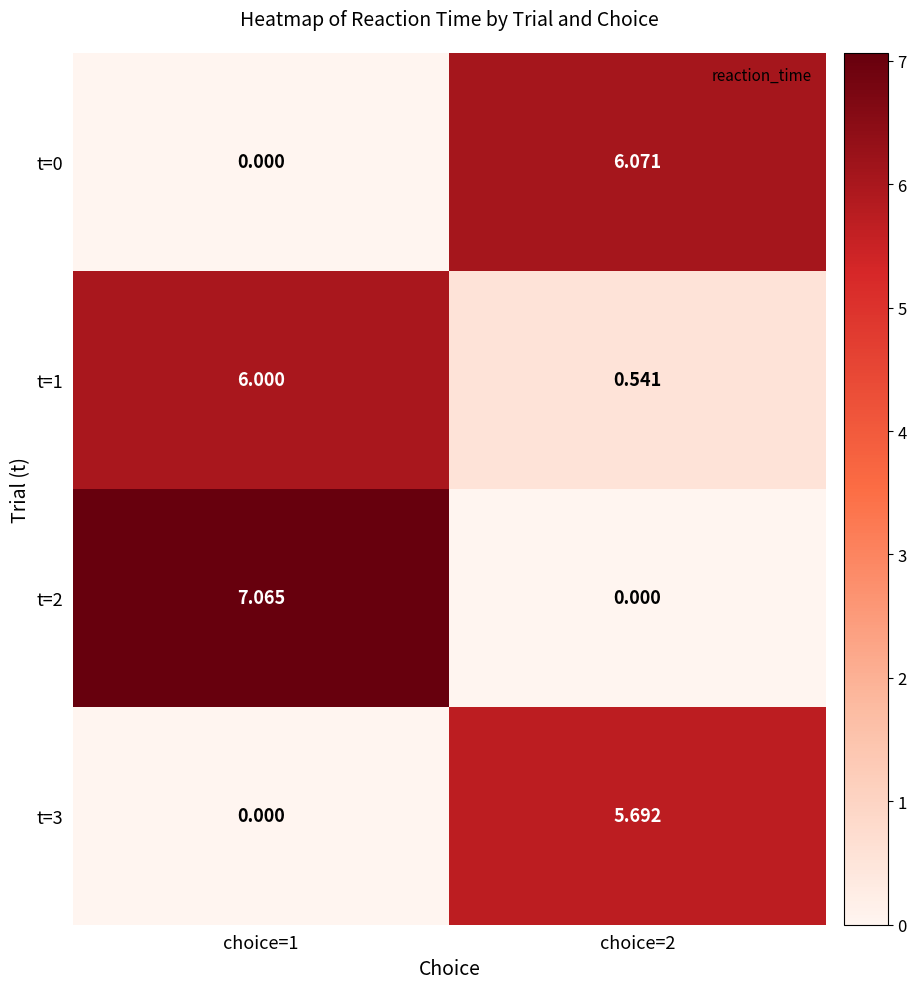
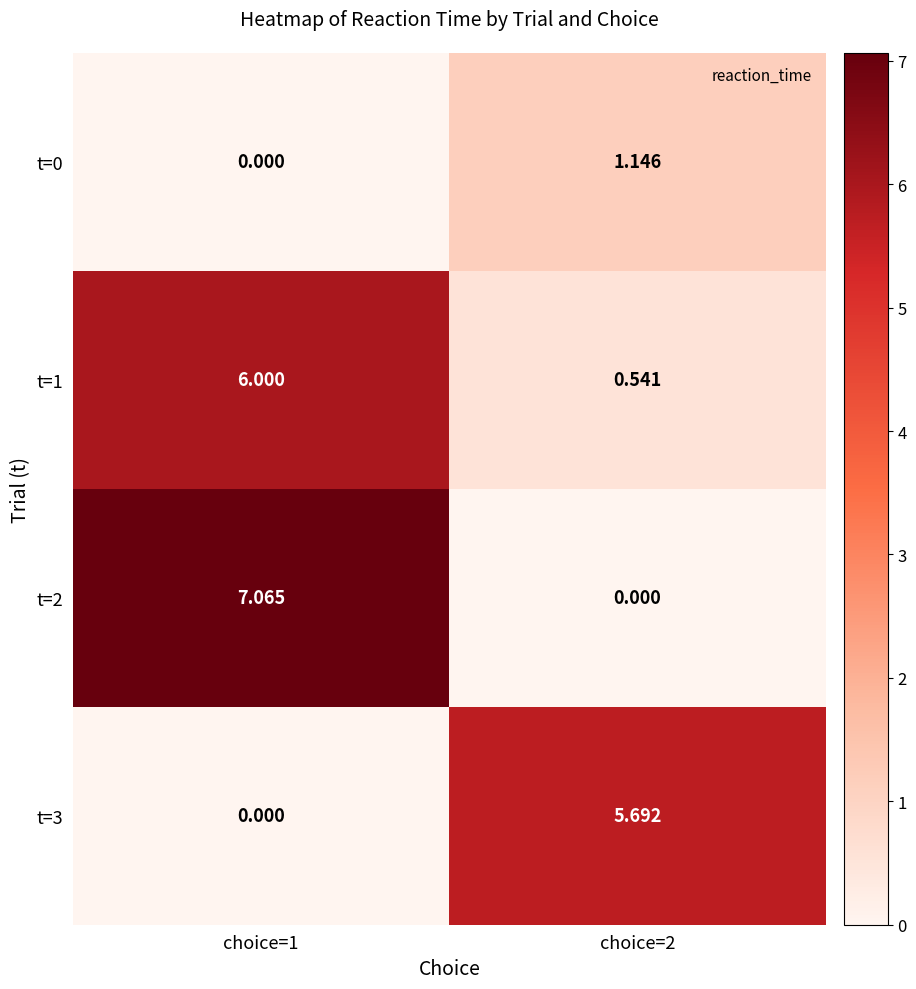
t=0, choice=2: 6.071 -> 1.146
